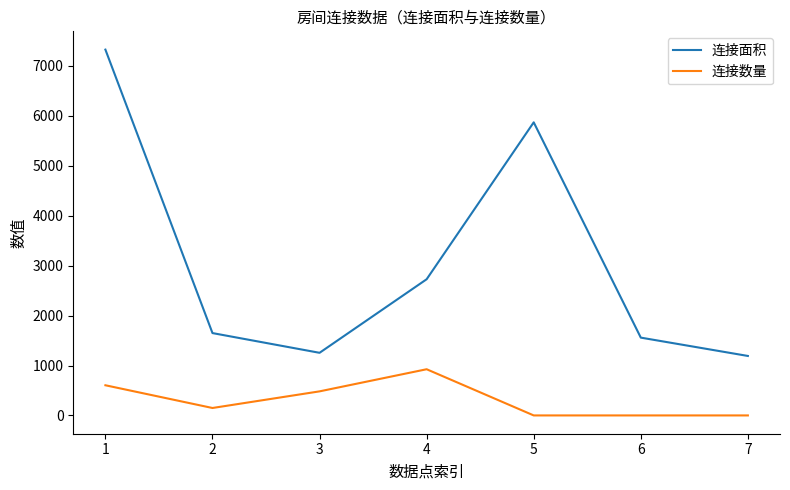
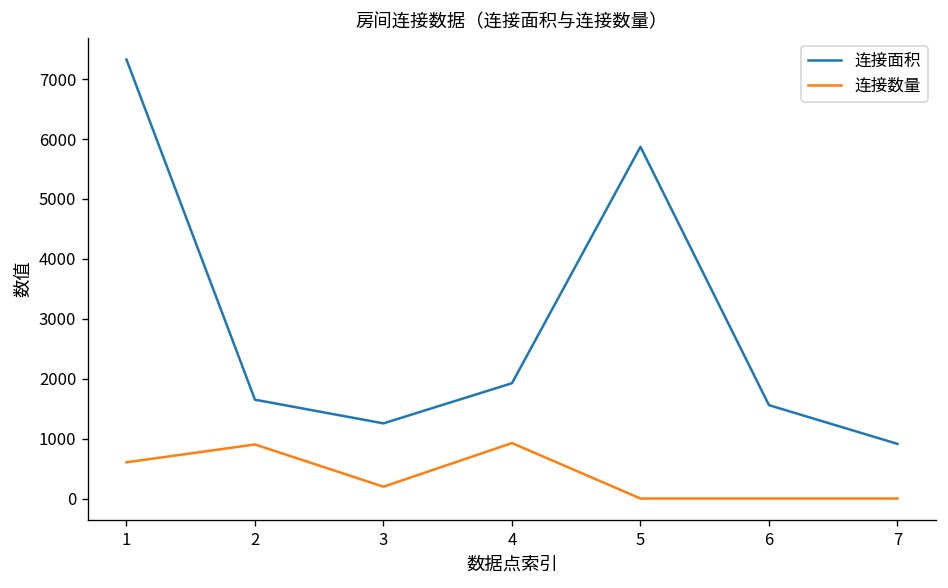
连接数量, 2: 200 -> 900
连接数量, 3: 500 -> 200
连接面积, 4: 2700 -> 1900
连接面积, 7: 1200 -> 900
